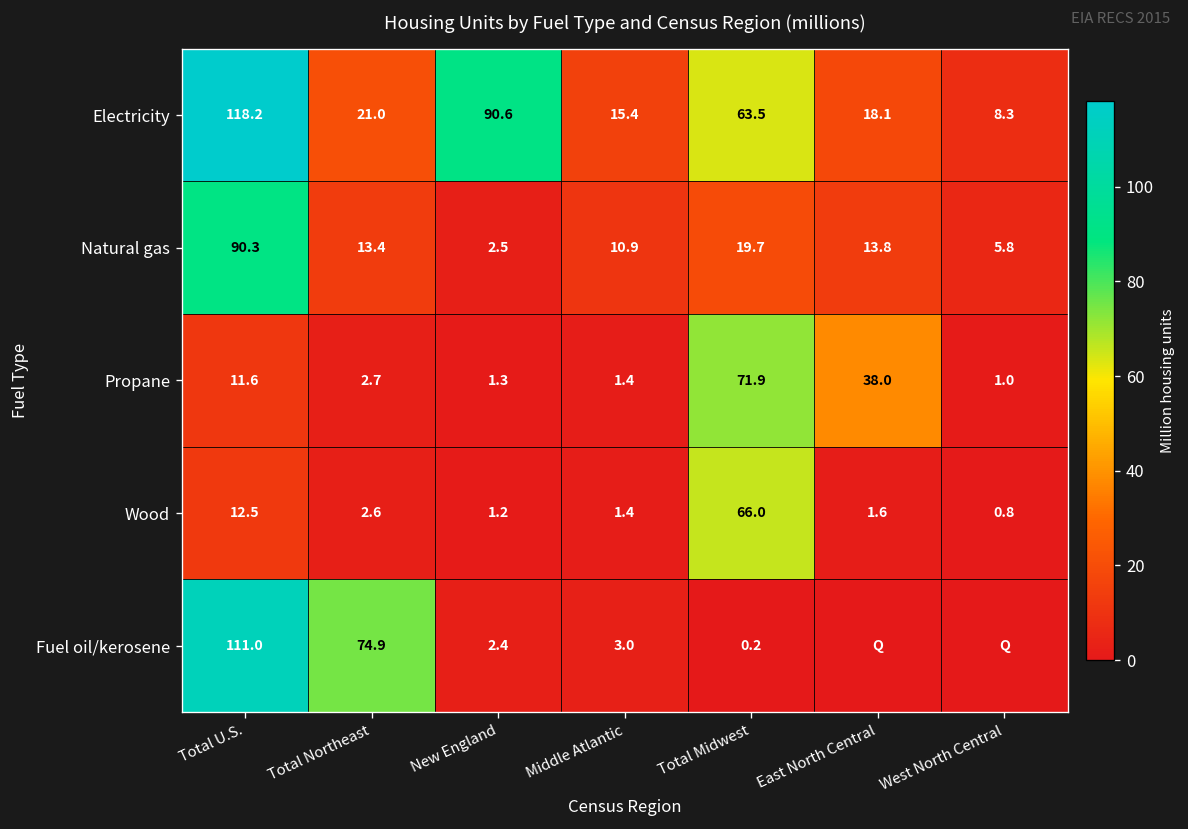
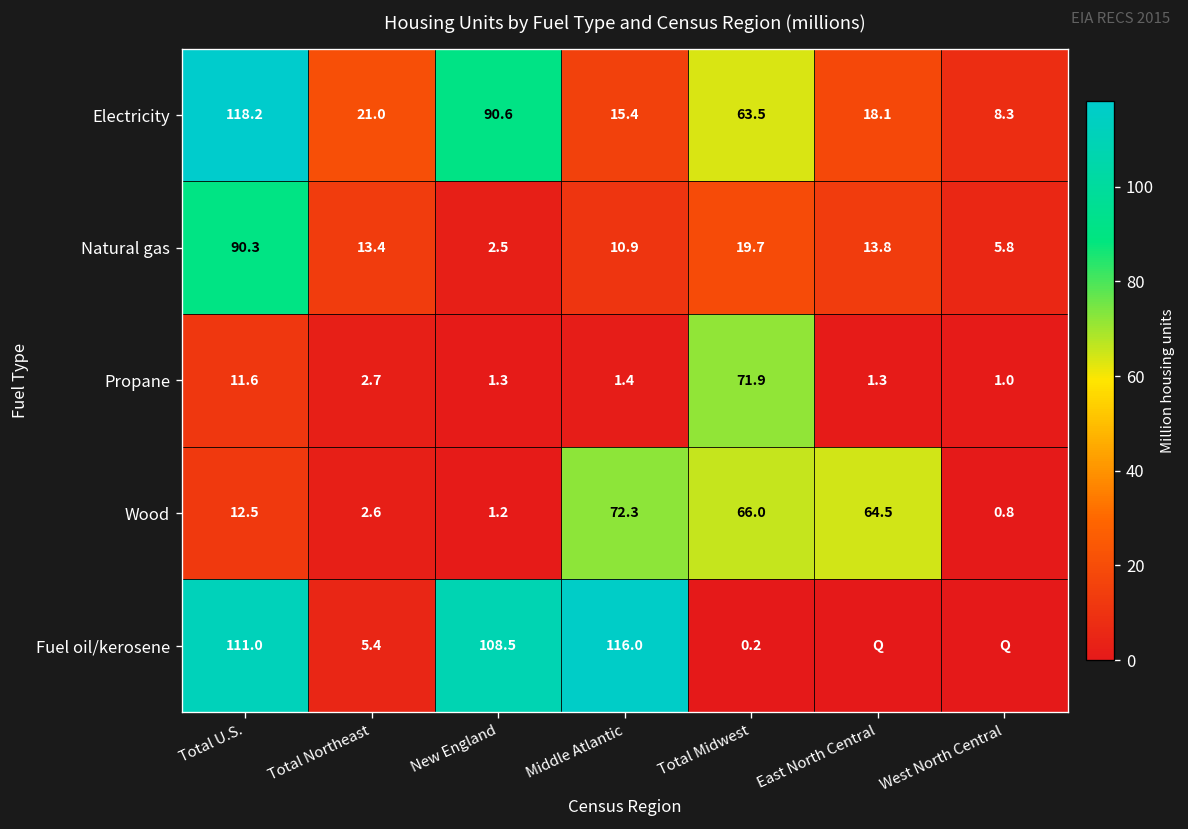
Propane, East North Central: 38.0 -> 1.3
Wood, Middle Atlantic: 1.4 -> 72.3
Wood, East North Central: 1.6 -> 64.5
Fuel oil/kerosene, Total Northeast: 74.9 -> 5.4
Fuel oil/kerosene, New England: 2.4 -> 108.5
Fuel oil/kerosene, Middle Atlantic: 3.0 -> 116.0
